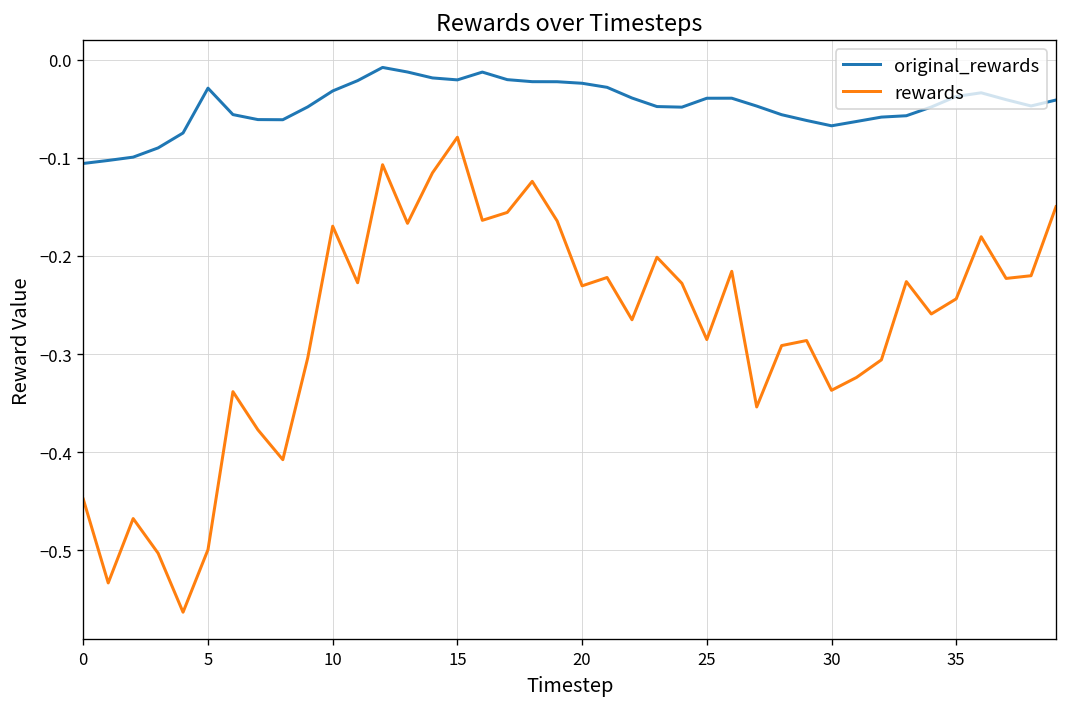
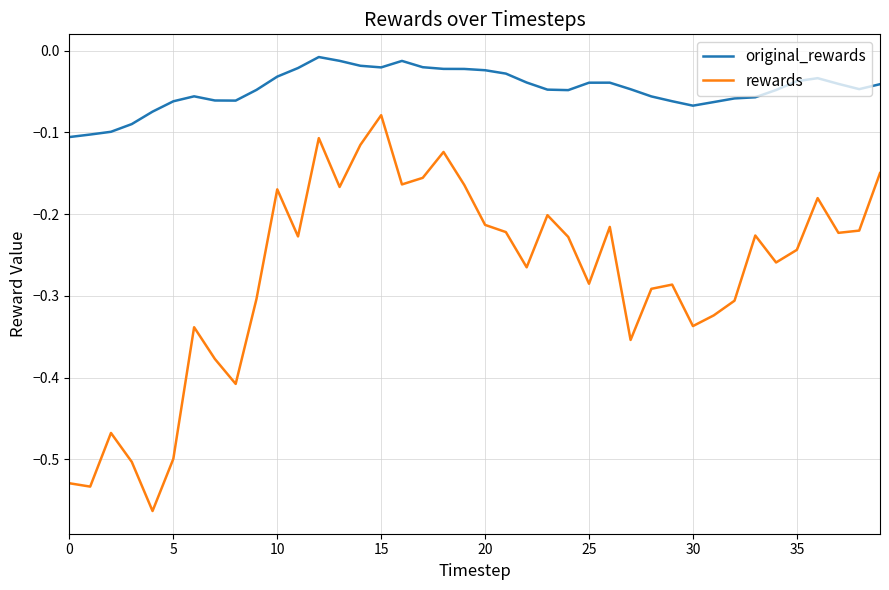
rewards, 0: -0.45 -> -0.53
original_rewards, 5: -0.03 -> -0.06
rewards, 20: -0.23 -> -0.21
